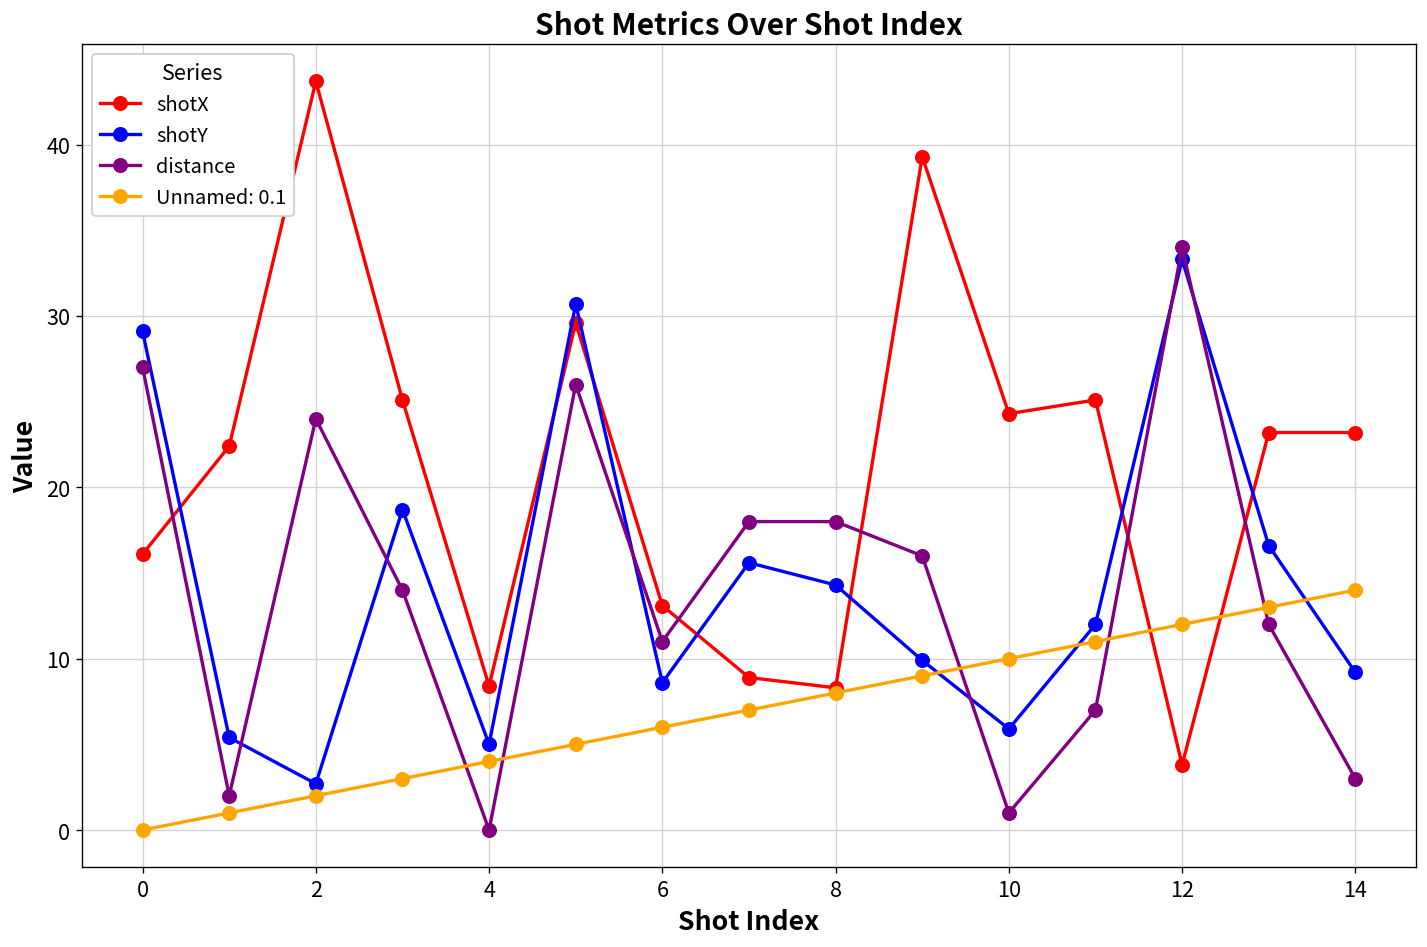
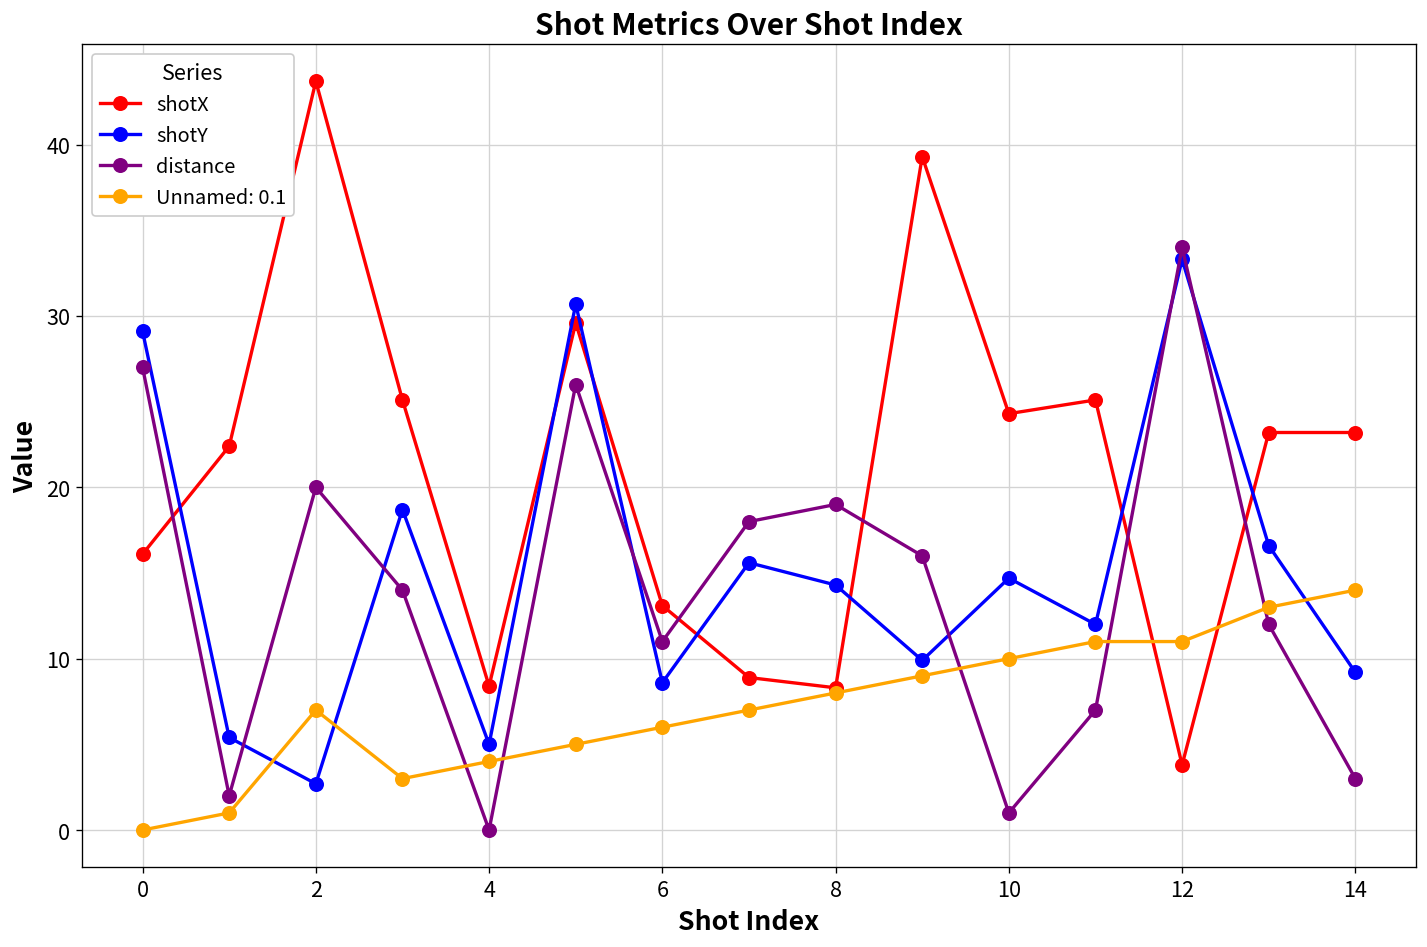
distance, 2: 24 -> 20
Unnamed: 0.1, 2: 2 -> 7
distance, 8: 18 -> 19
shotY, 10: 5.9 -> 14.7
Unnamed: 0.1, 12: 12 -> 11
